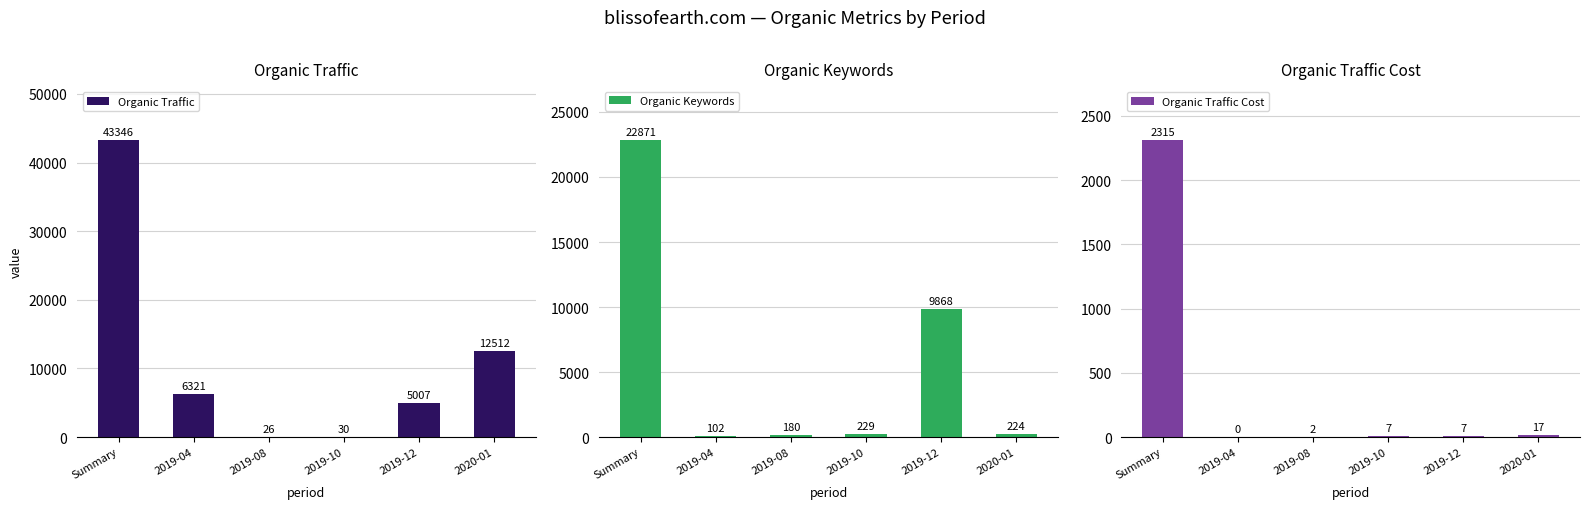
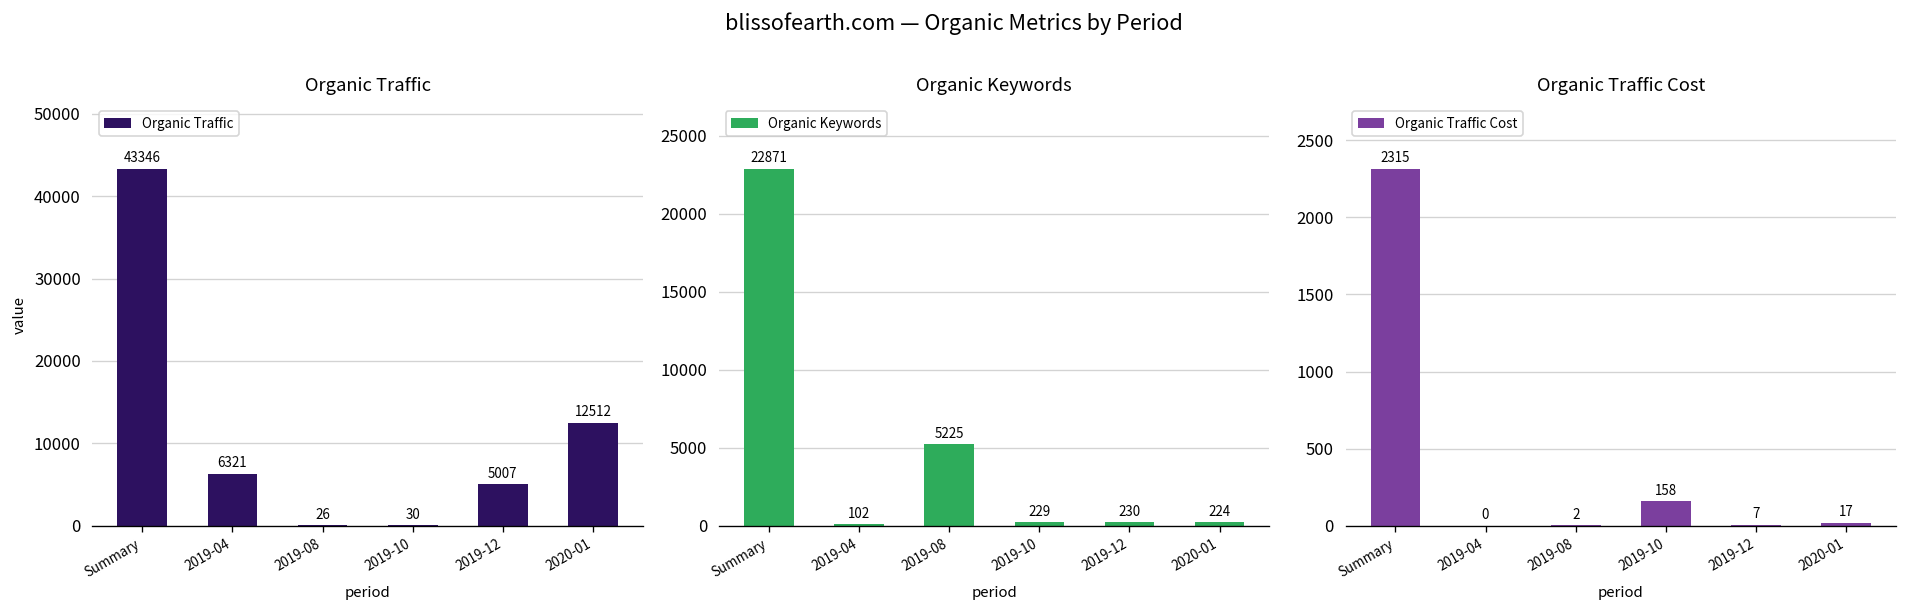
Organic Keywords, 2019-08: 180 -> 5225
Organic Keywords, 2019-12: 9868 -> 230
Organic Traffic Cost, 2019-10: 7 -> 158
